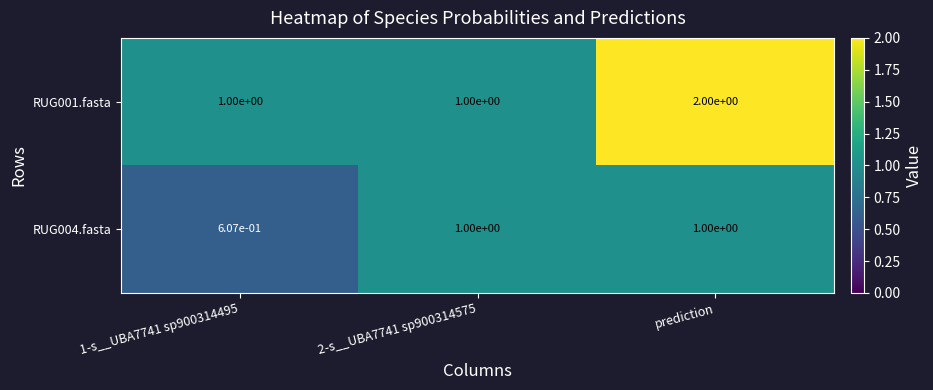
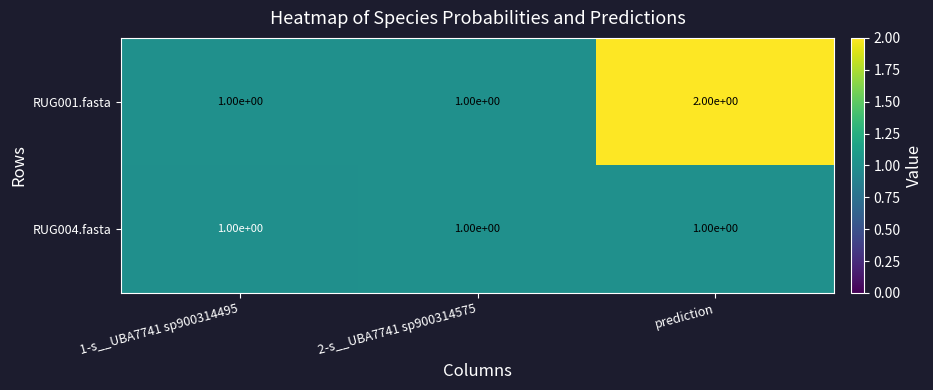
RUG004.fasta, 1-s__UBA7741 sp900314495: 6.07e-01 -> 1.00e+00
